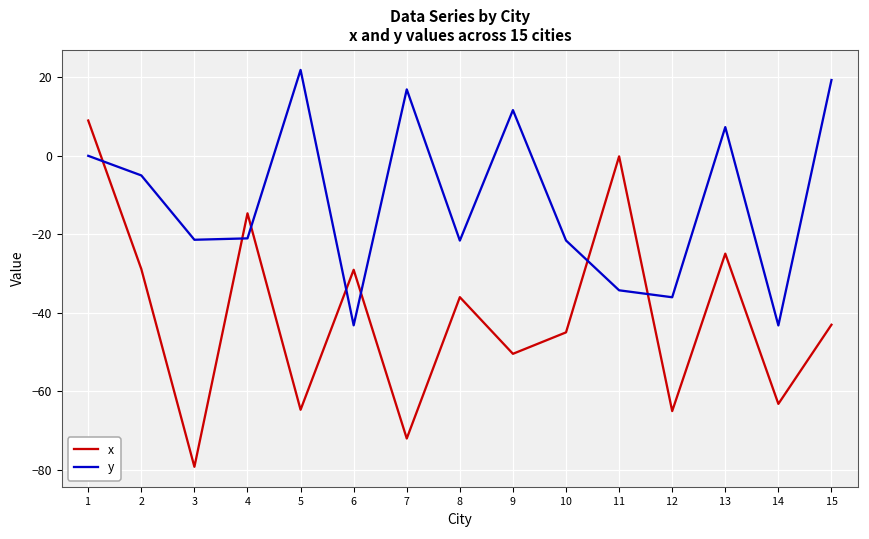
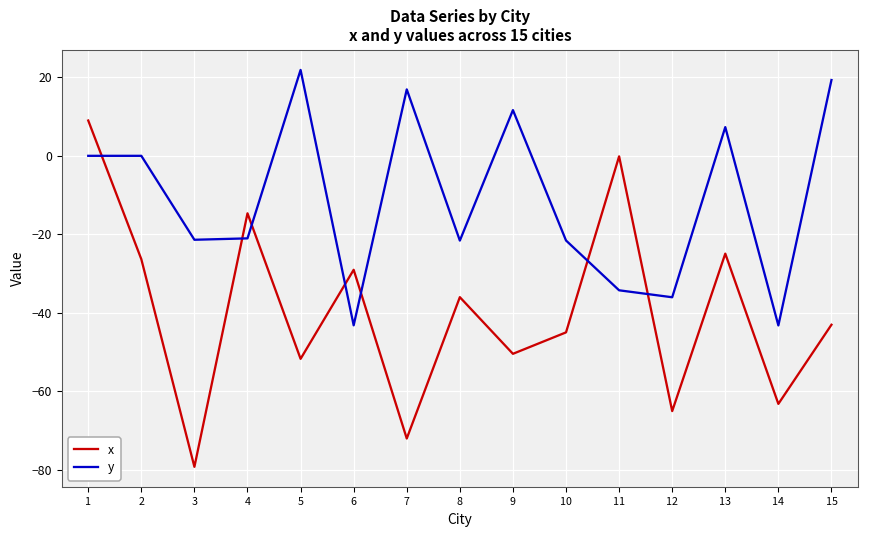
x, 2: -29 -> -26
y, 2: -5 -> 0
x, 5: -65 -> -52
